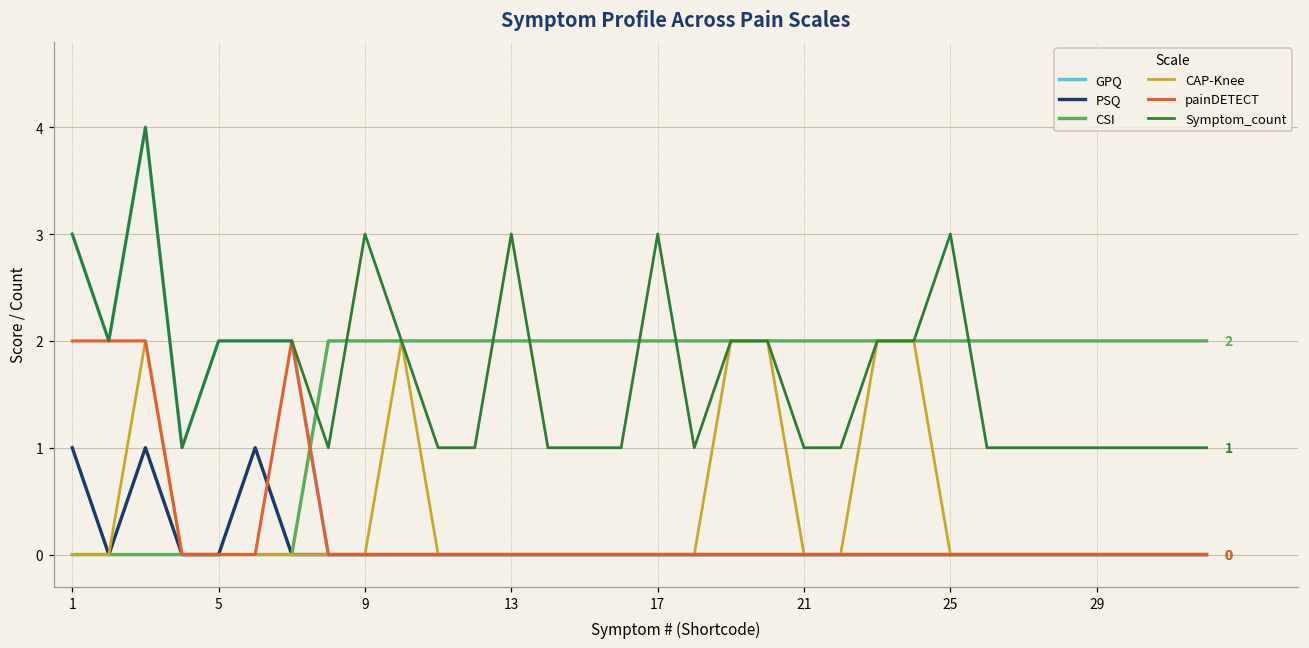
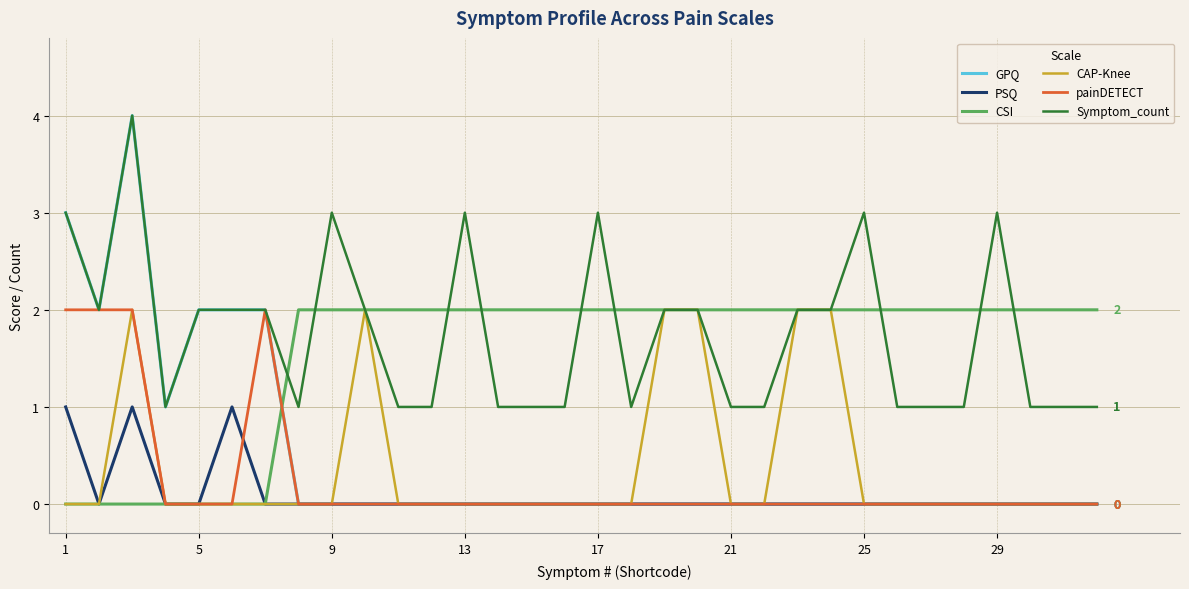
Symptom_count, 29: 1 -> 3
